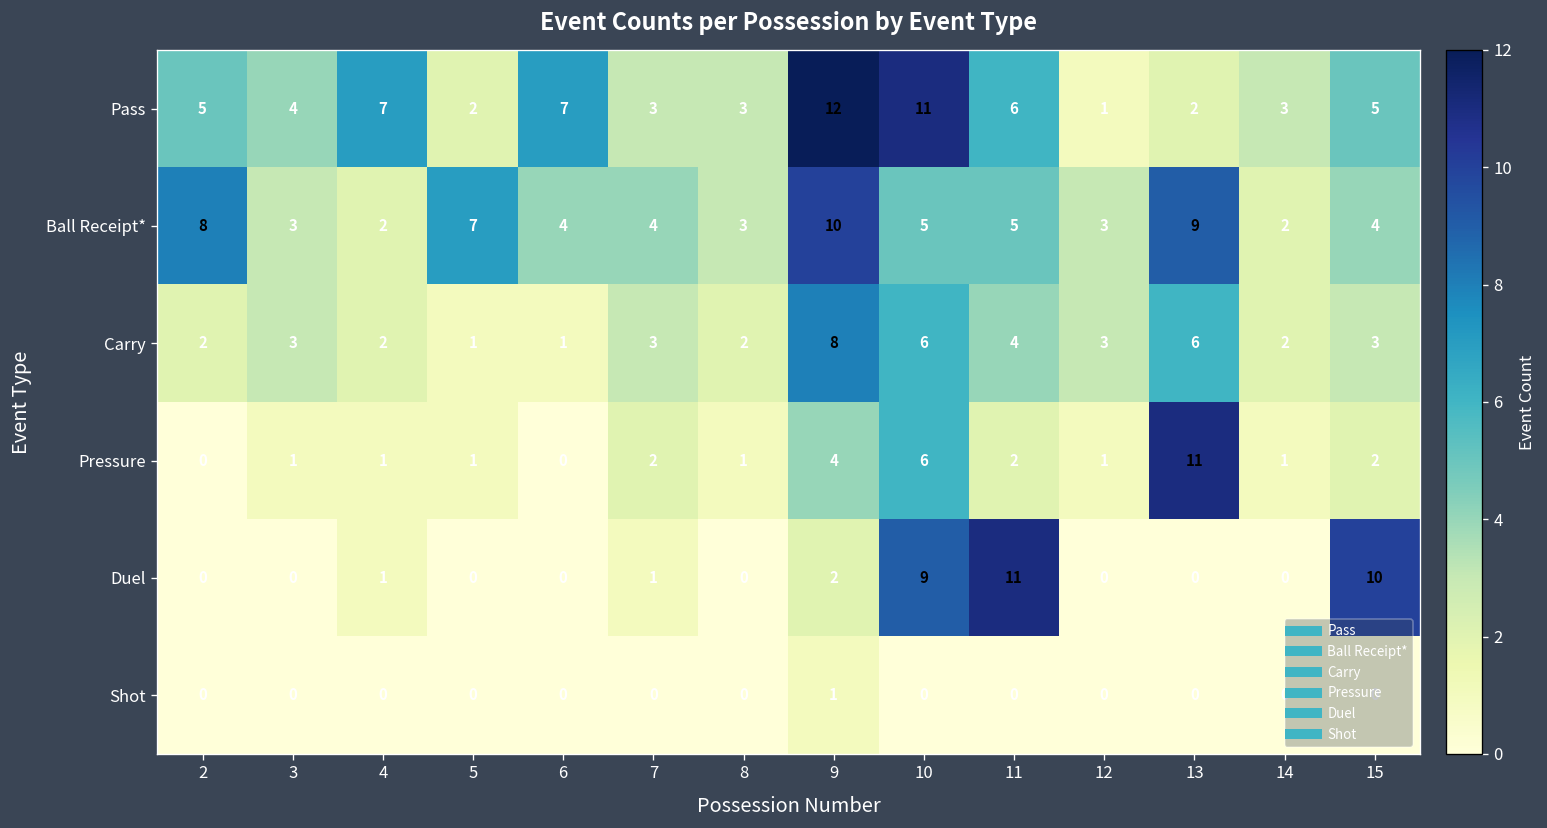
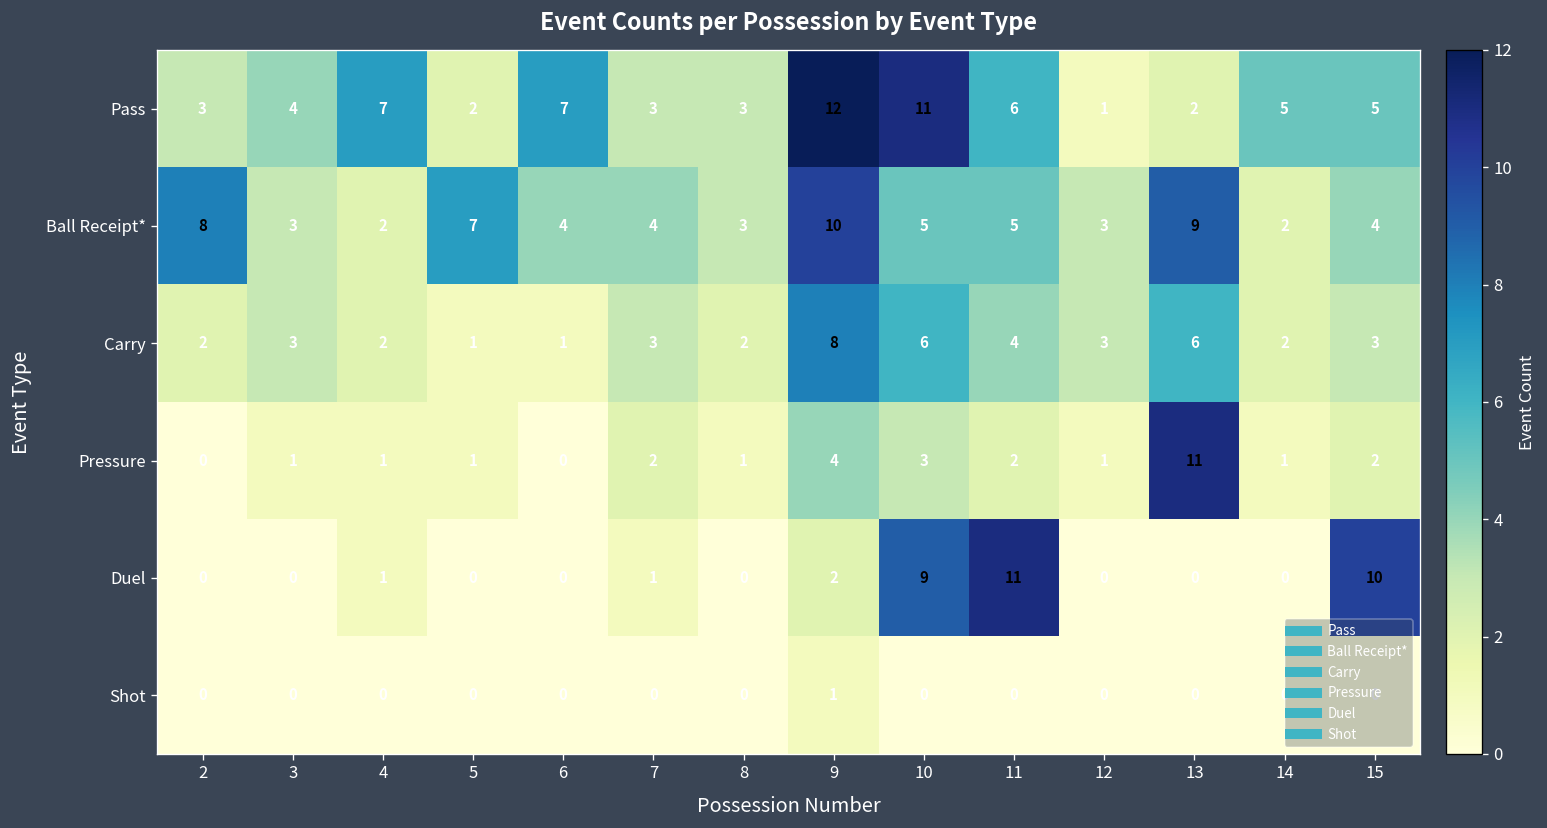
Pass, 2: 5 -> 3
Pass, 14: 3 -> 5
Pressure, 10: 6 -> 3
